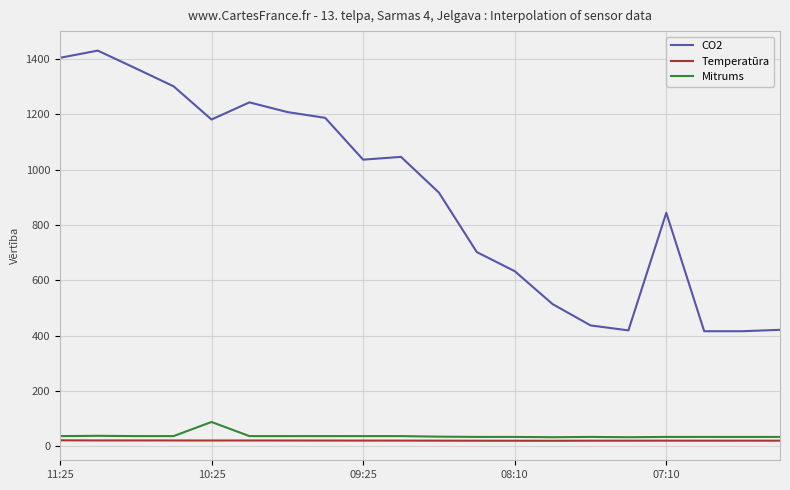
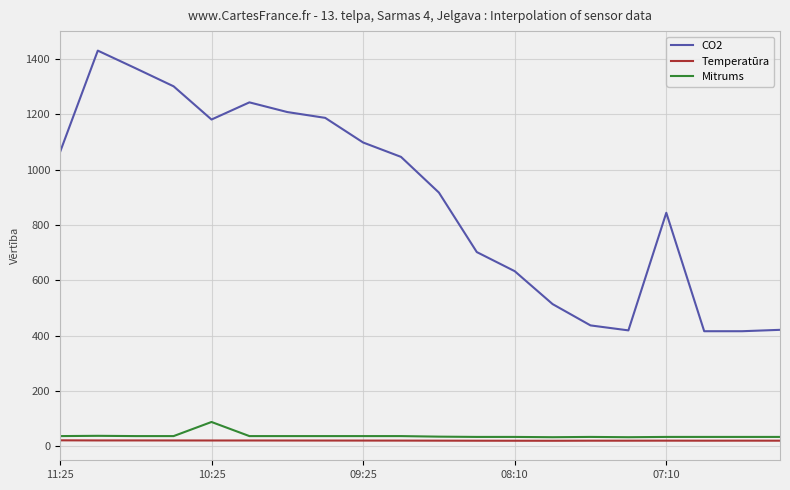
CO2, 11:25: 1400 -> 1060
CO2, 09:25: 1040 -> 1100
